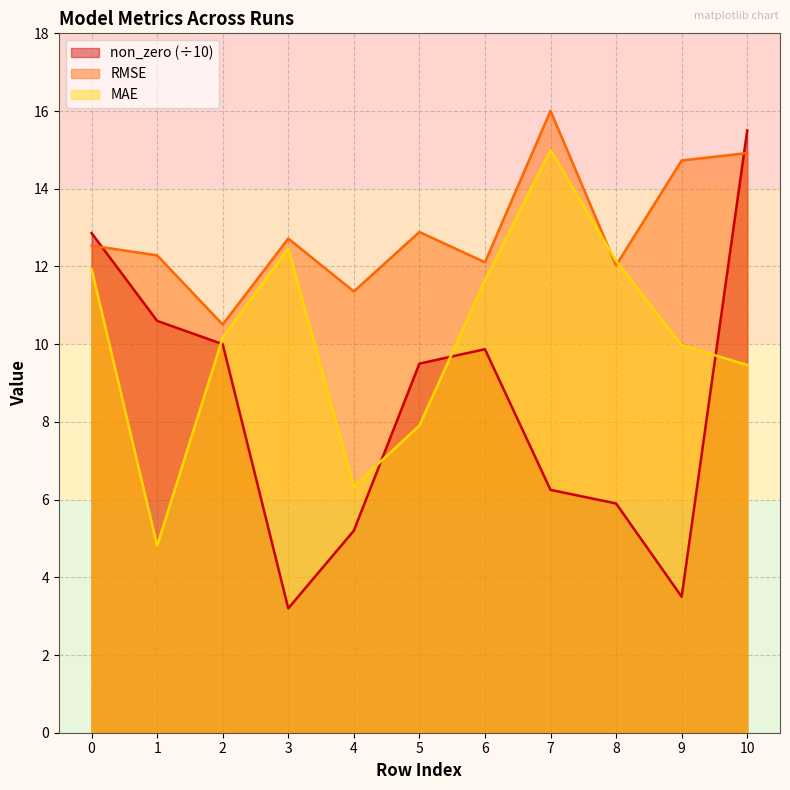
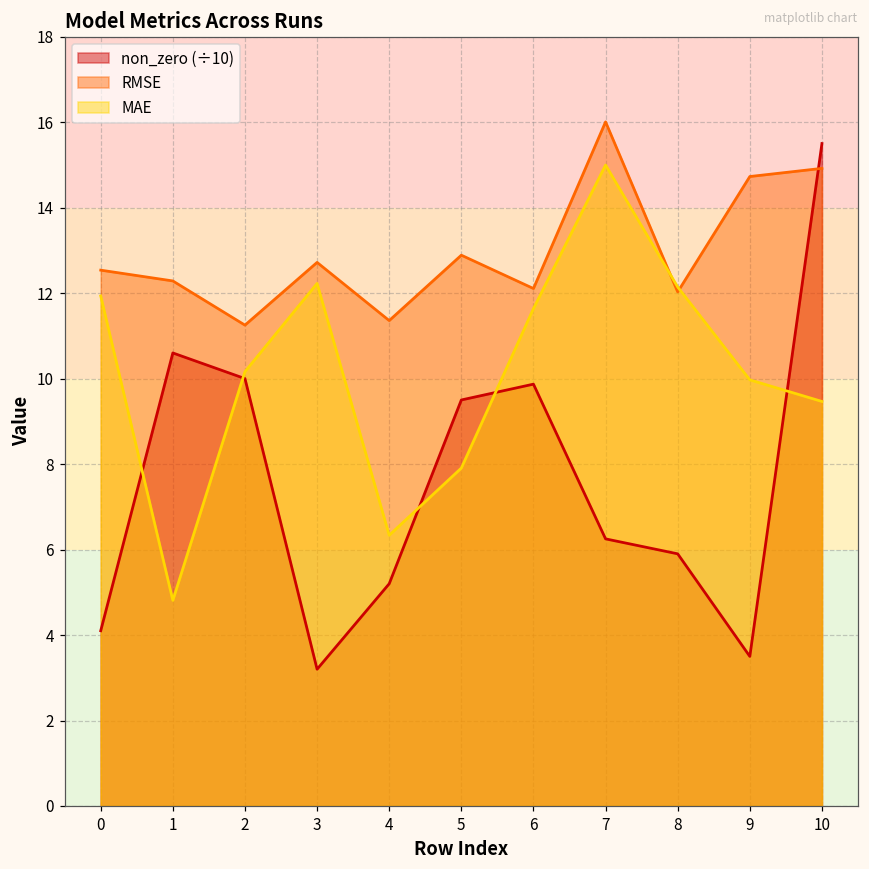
non_zero (÷10), 0: 12.9 -> 4.1
RMSE, 2: 10.5 -> 11.3
MAE, 3: 12.5 -> 12.2
